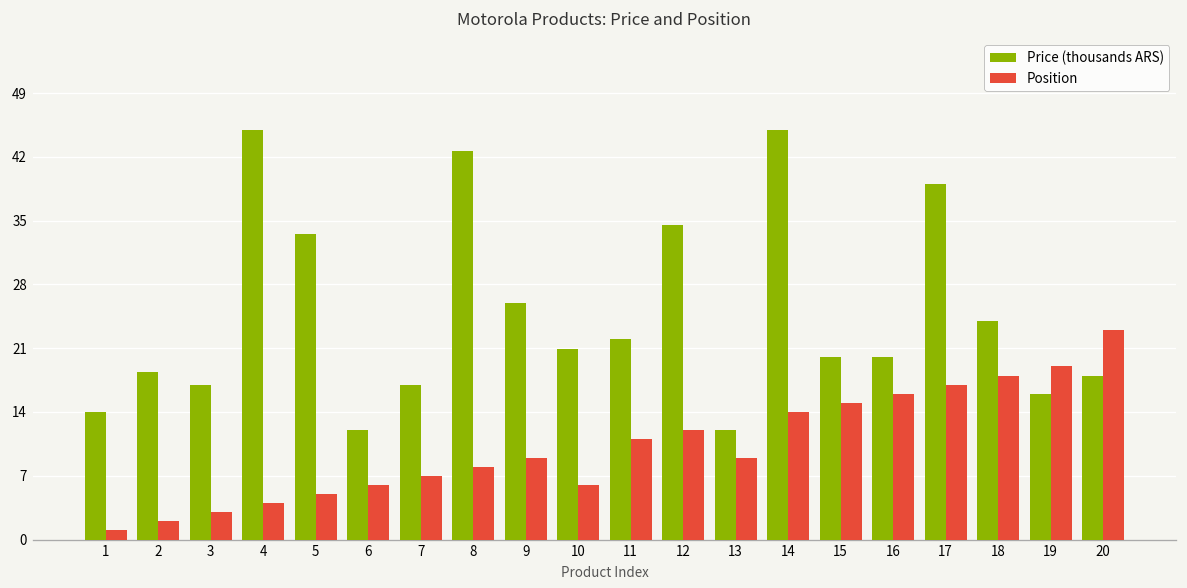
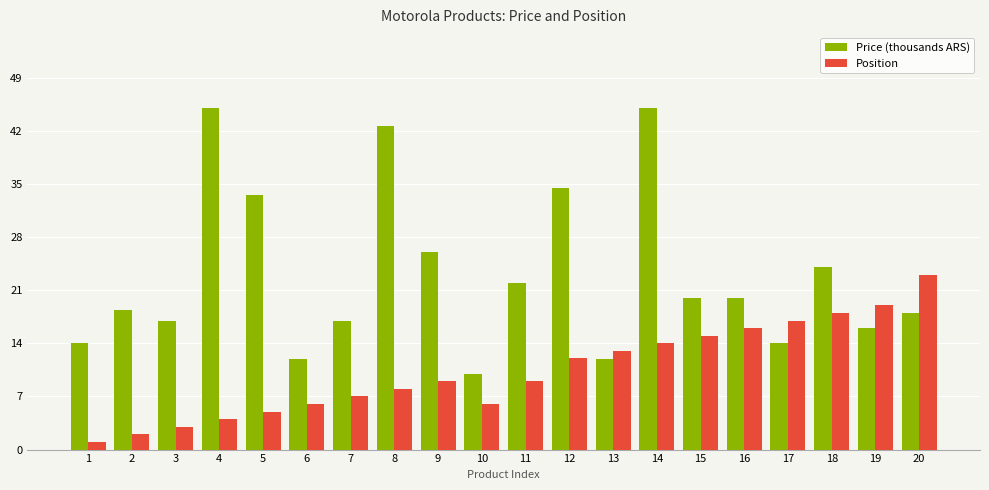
Price (thousands ARS), 10: 21 -> 10
Position, 11: 11 -> 9
Position, 13: 9 -> 13
Price (thousands ARS), 17: 39 -> 14
